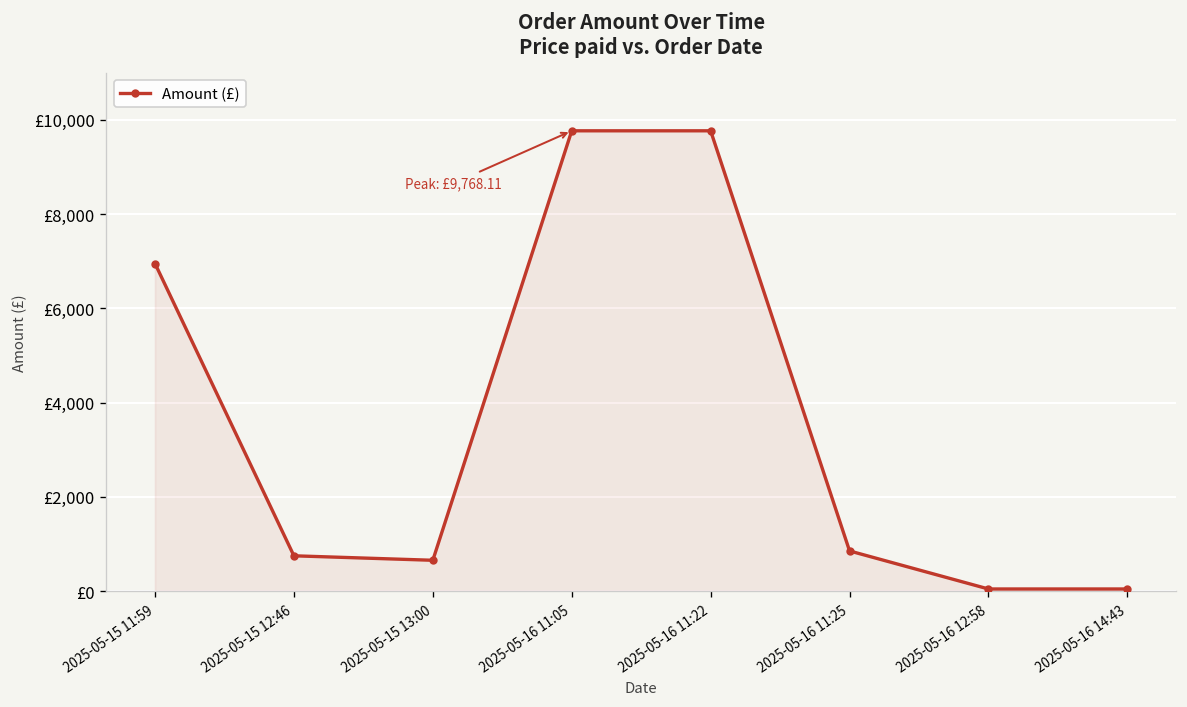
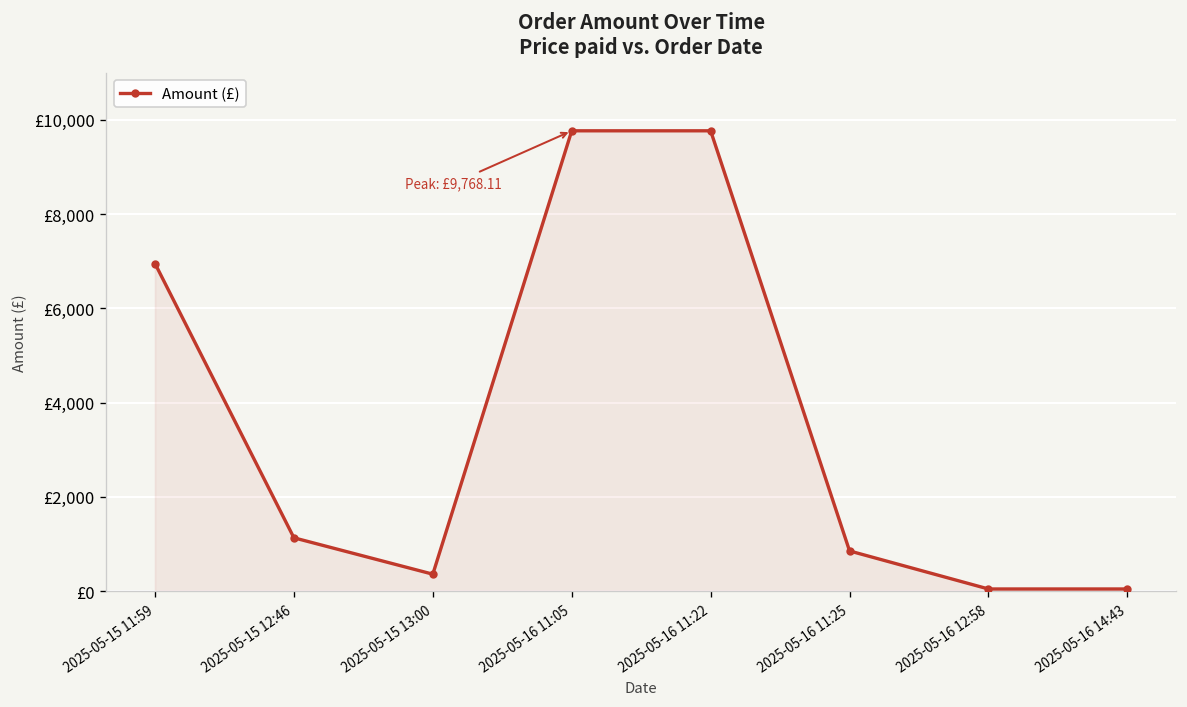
2025-05-15 12:46: £700 -> £1,100
2025-05-15 13:00: £700 -> £400
